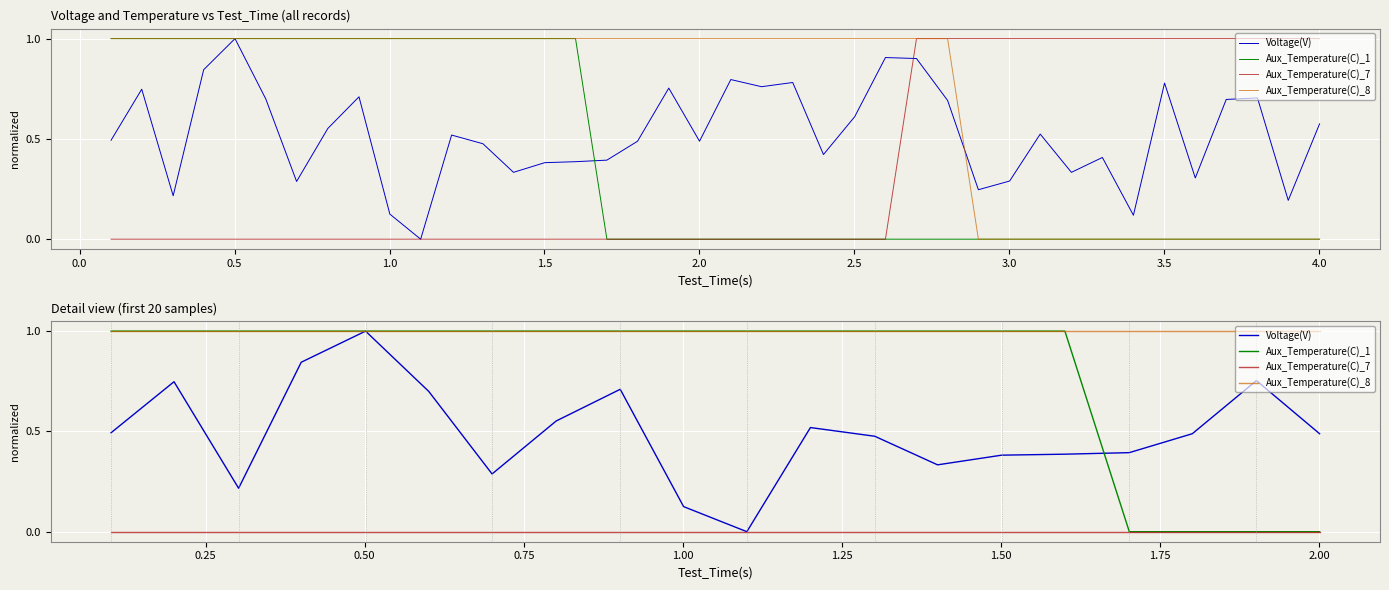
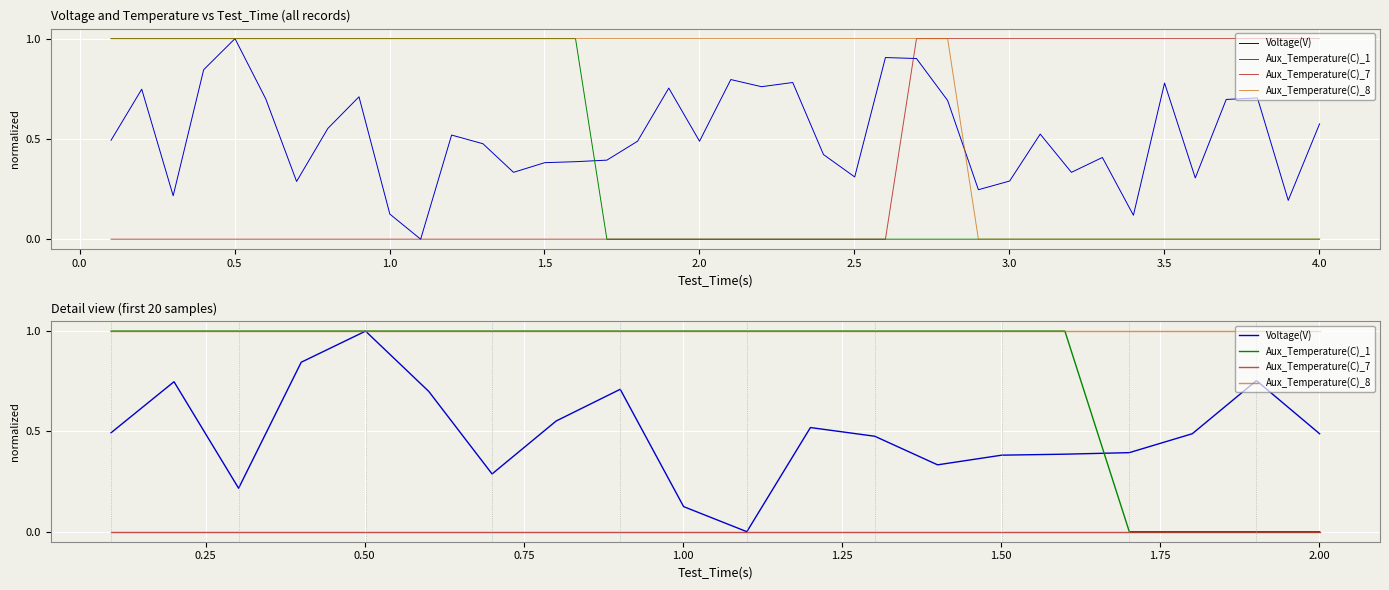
Voltage and Temperature vs Test_Time (all records), Voltage(V), 2.5: 0.61 -> 0.31
